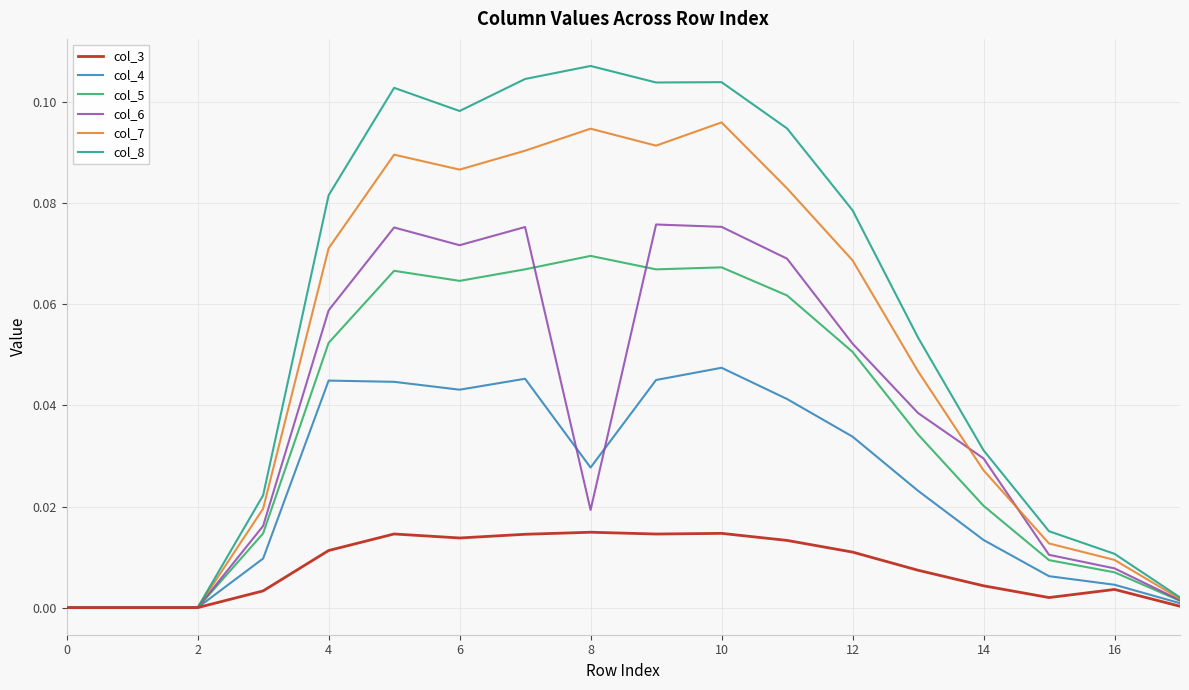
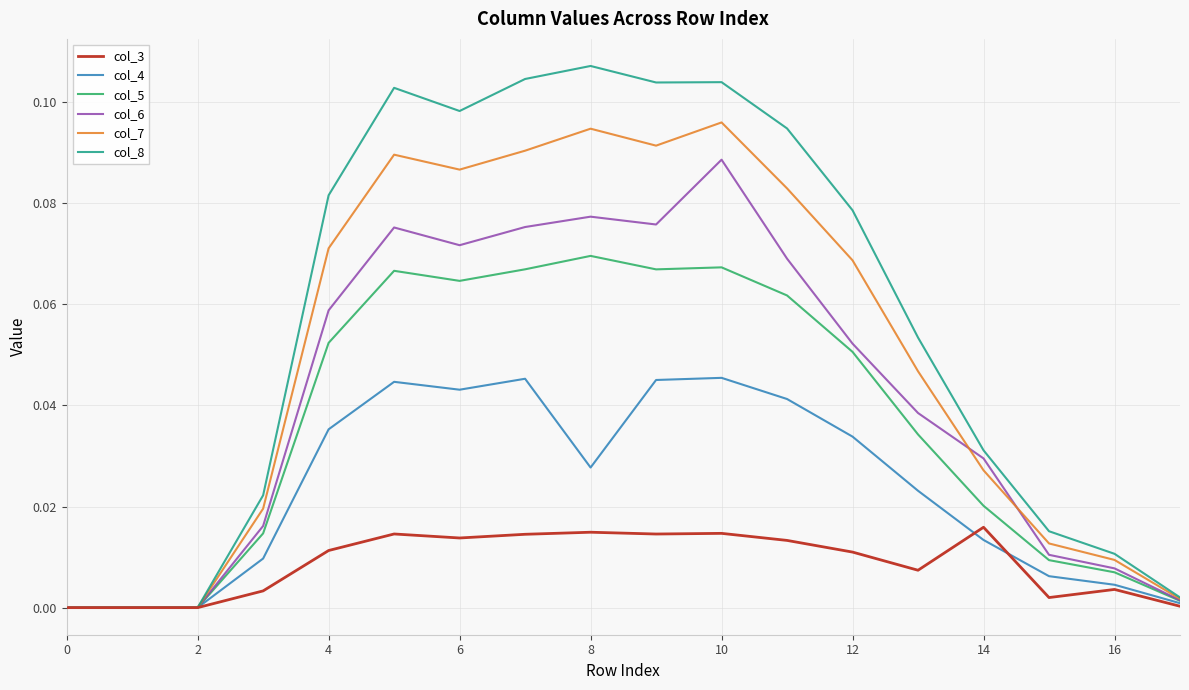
col_4, 4: 0.045 -> 0.035
col_6, 8: 0.019 -> 0.077
col_4, 10: 0.047 -> 0.045
col_6, 10: 0.075 -> 0.089
col_3, 14: 0.004 -> 0.016
